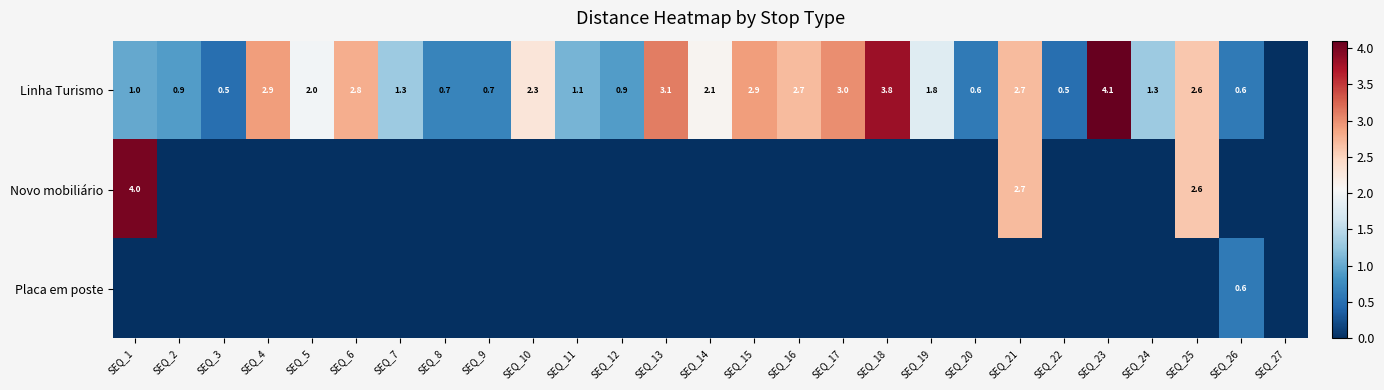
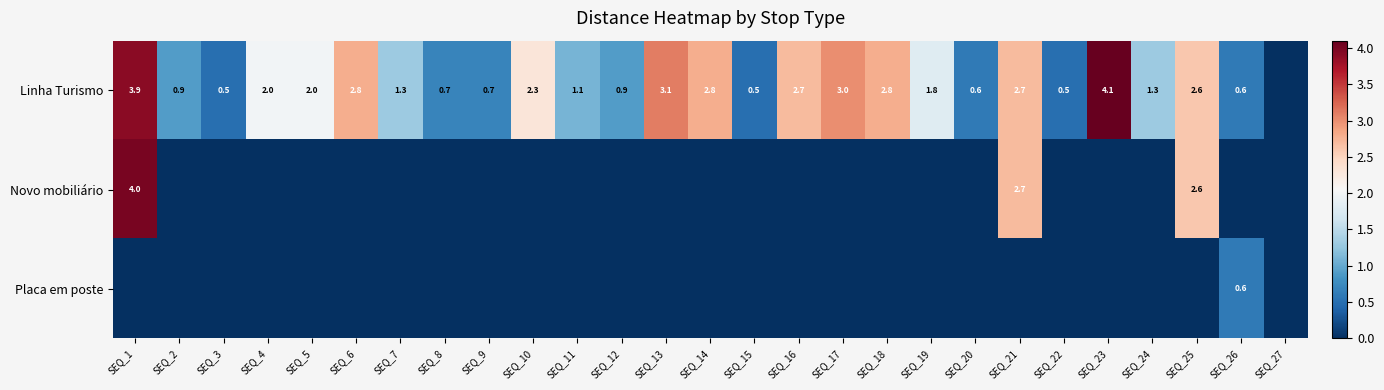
Linha Turismo, SEQ_1: 1.0 -> 3.9
Linha Turismo, SEQ_4: 2.9 -> 2.0
Linha Turismo, SEQ_14: 2.1 -> 2.8
Linha Turismo, SEQ_15: 2.9 -> 0.5
Linha Turismo, SEQ_18: 3.8 -> 2.8
